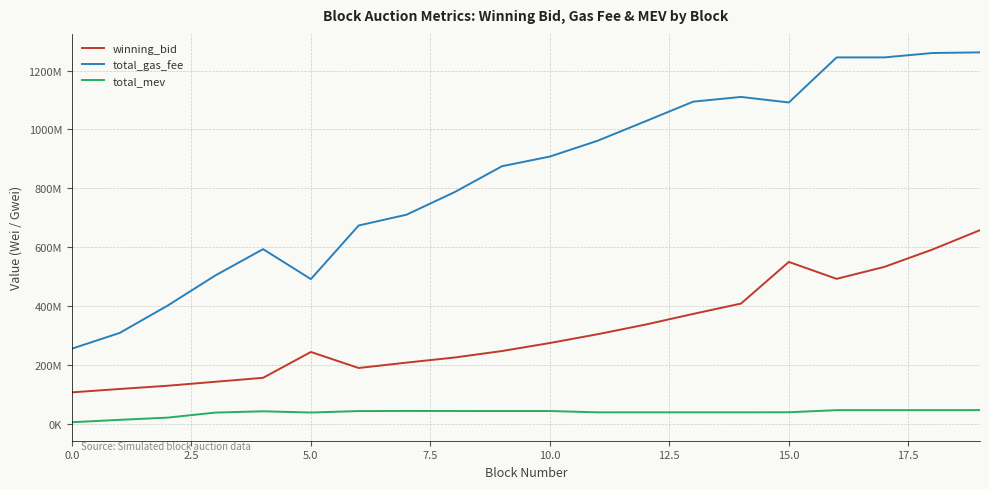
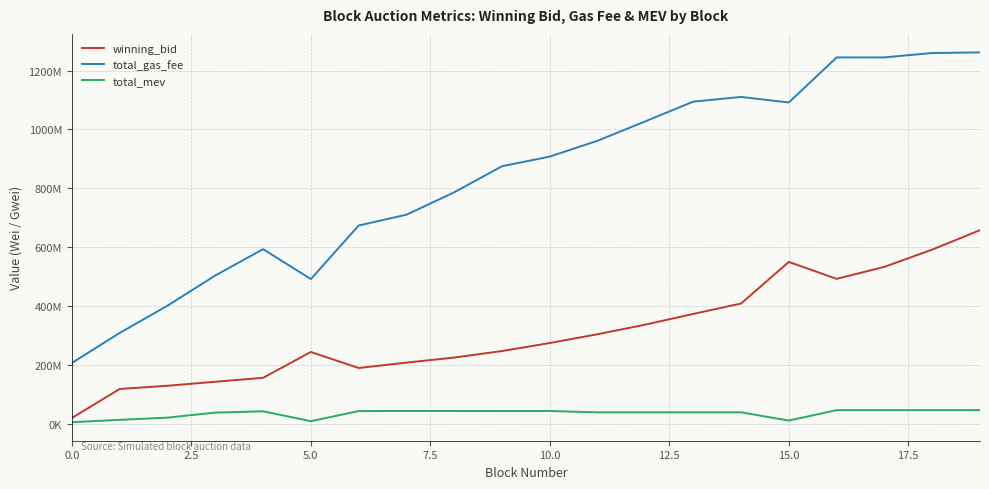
winning_bid, 0.0: 110000000 -> 20000000
total_gas_fee, 0.0: 250000000 -> 210000000
total_mev, 5.0: 40000000 -> 10000000
total_mev, 15.0: 40000000 -> 10000000
